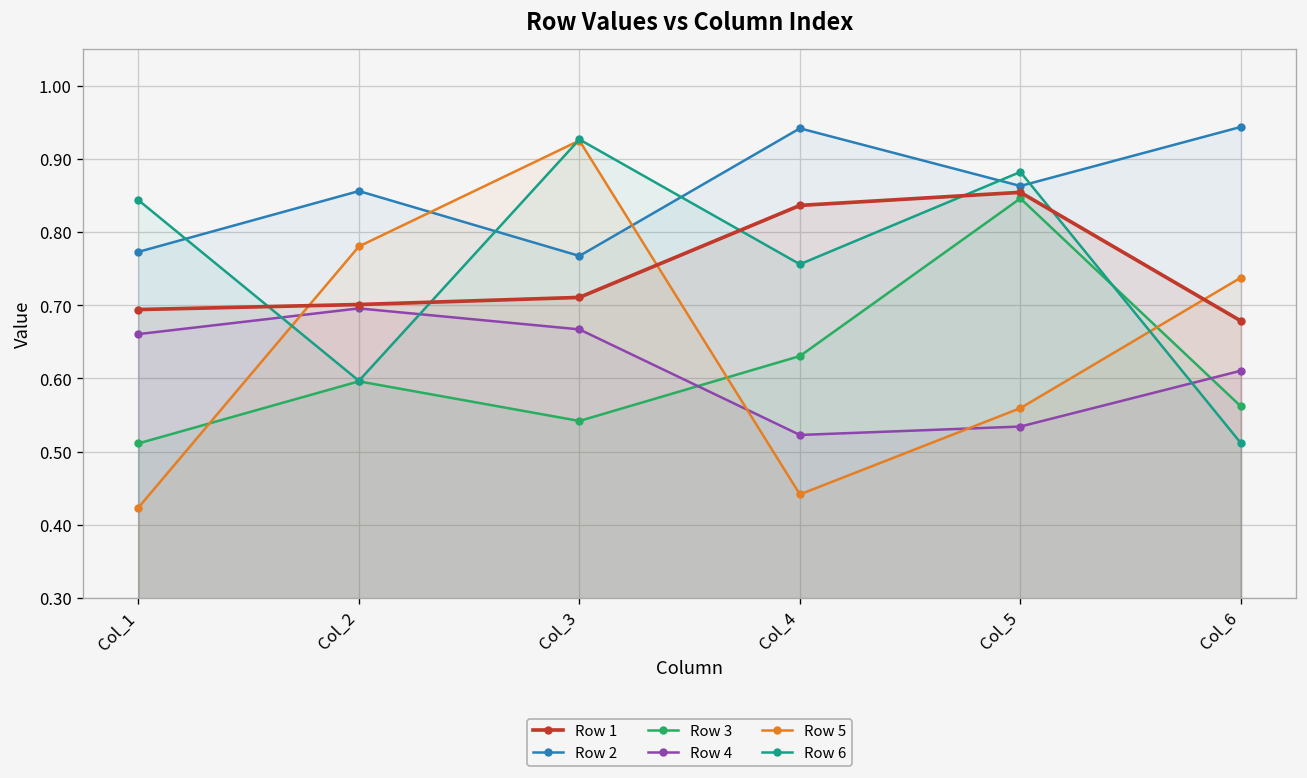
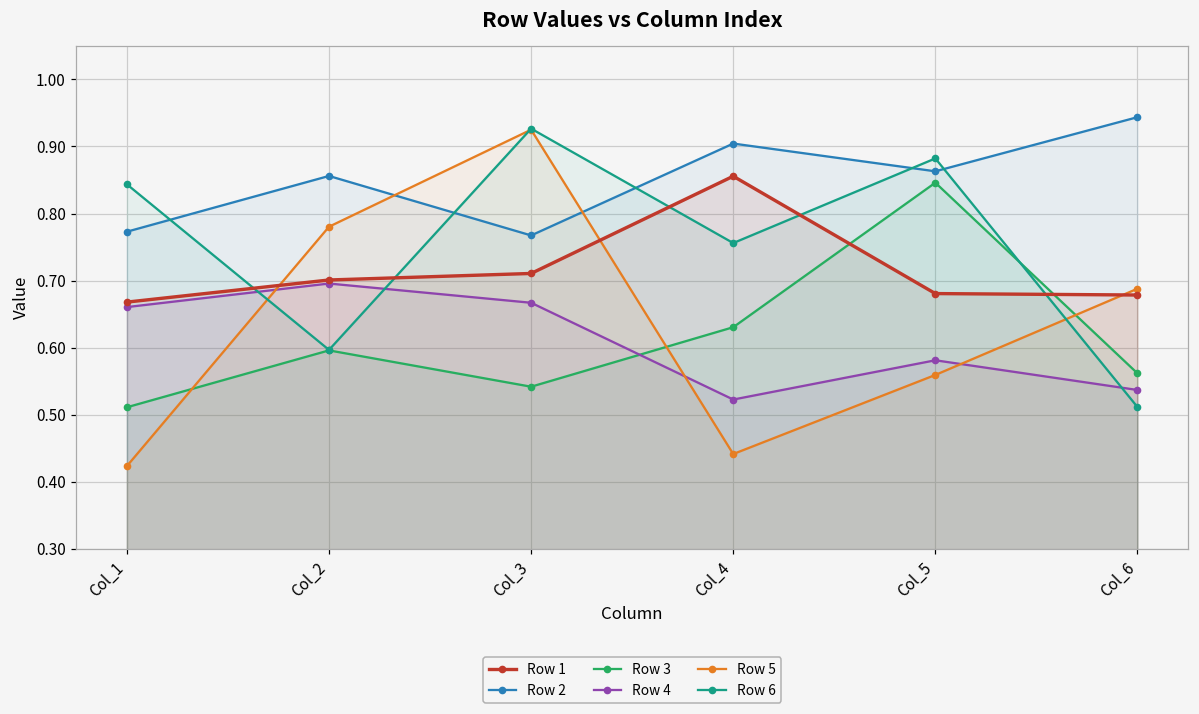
Row 1, Col_1: 0.69 -> 0.67
Row 1, Col_4: 0.84 -> 0.86
Row 2, Col_4: 0.94 -> 0.90
Row 1, Col_5: 0.85 -> 0.68
Row 4, Col_5: 0.53 -> 0.58
Row 4, Col_6: 0.61 -> 0.54
Row 5, Col_6: 0.74 -> 0.69
